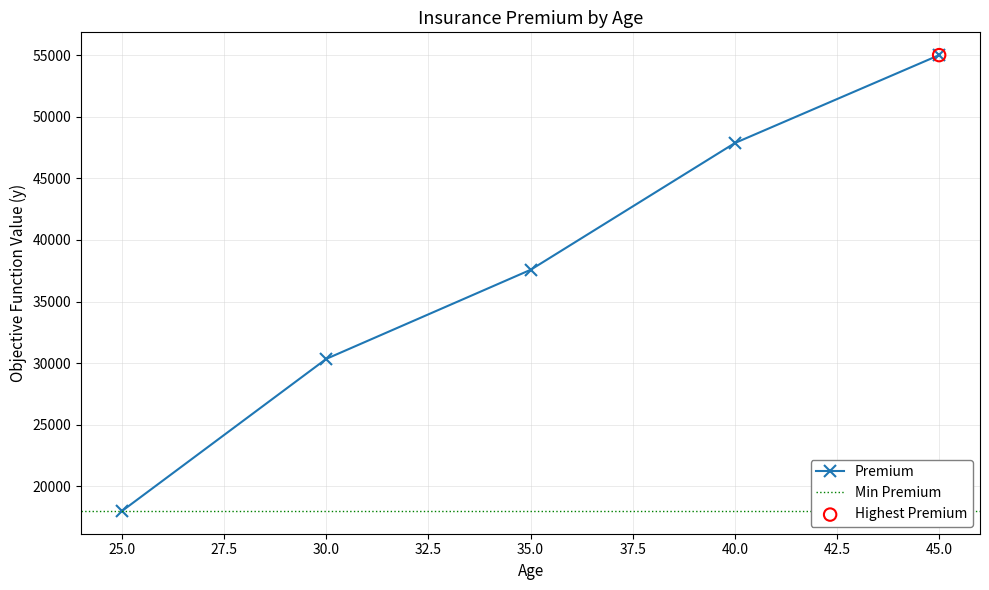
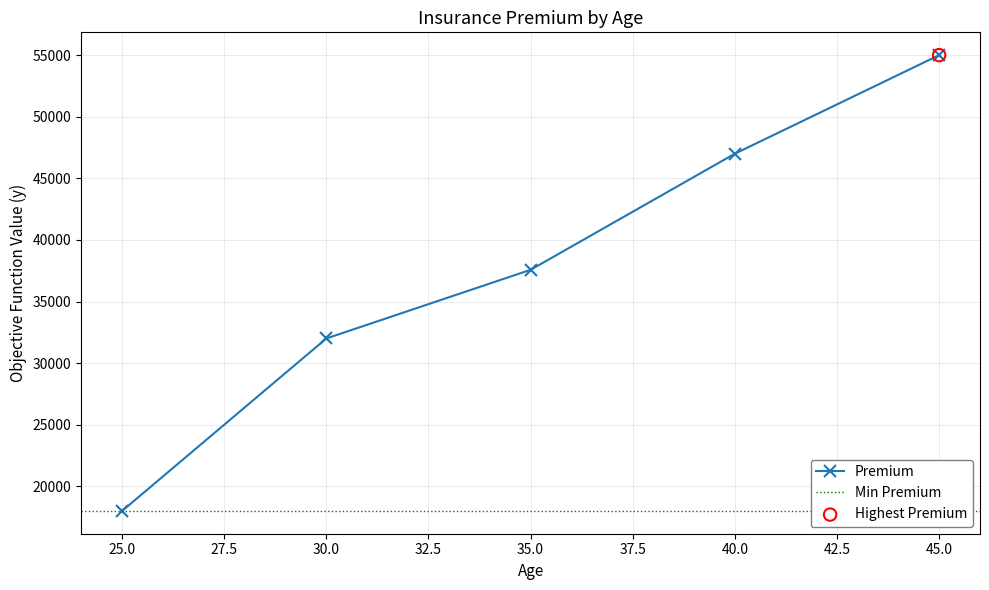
Premium, 30.0: 30300 -> 32000
Premium, 40.0: 47900 -> 47000
